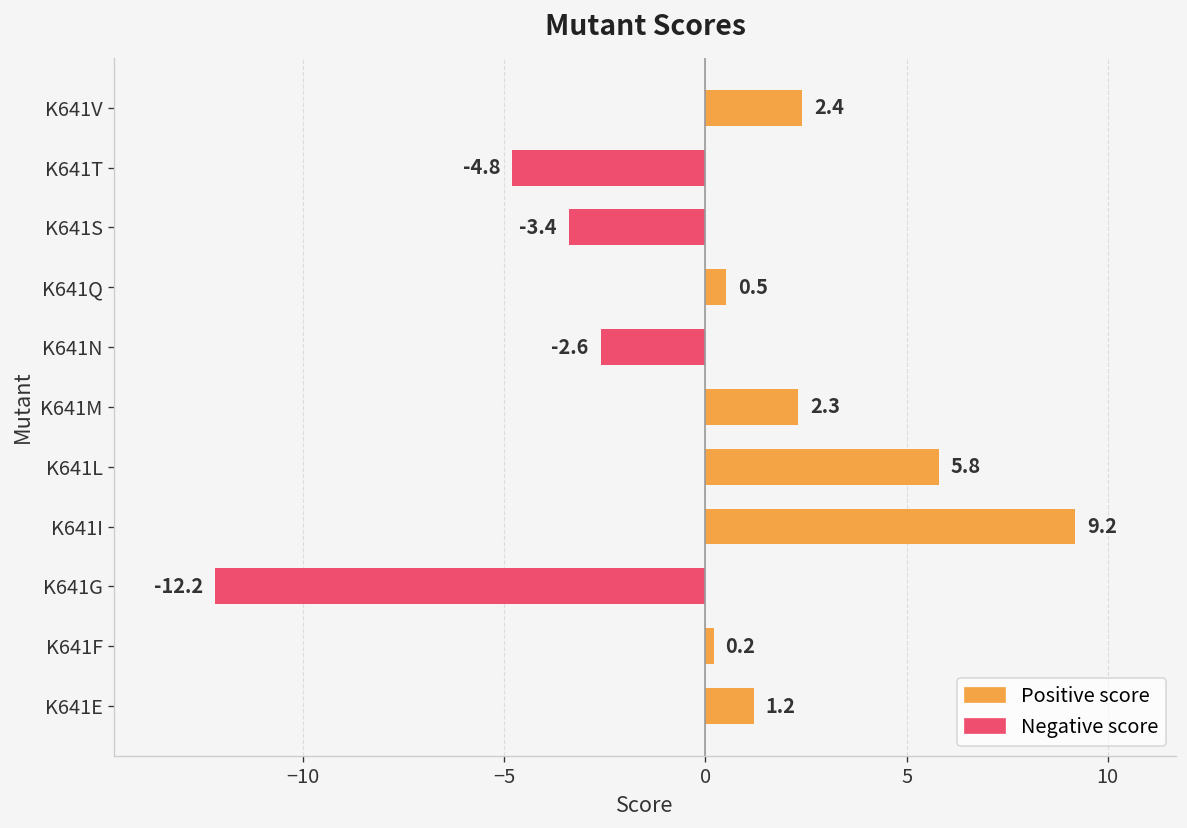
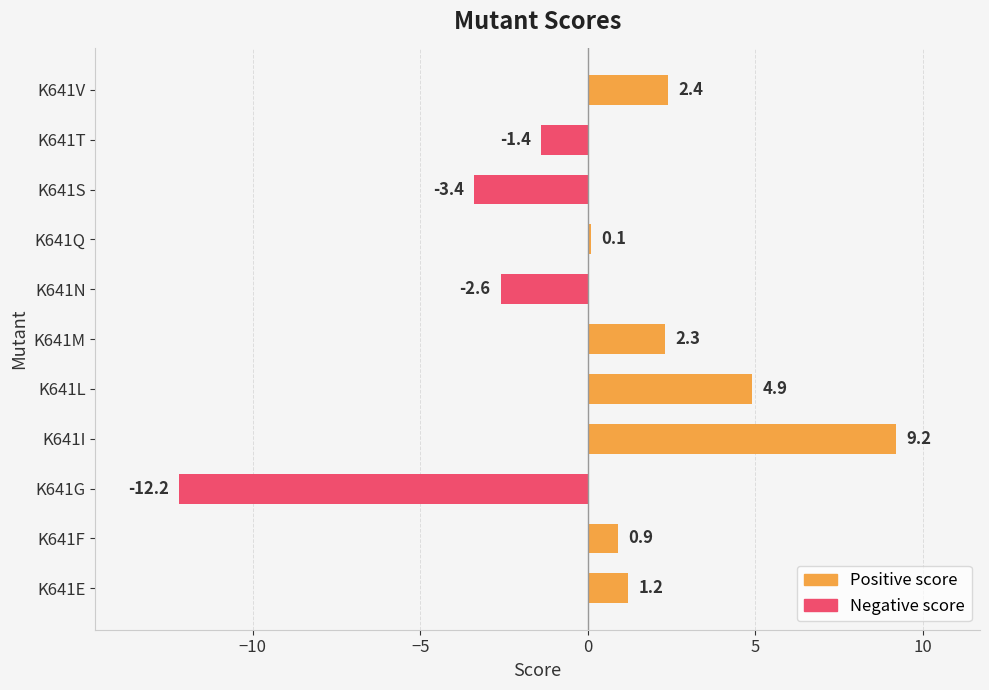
K641T: -4.8 -> -1.4
K641Q: 0.5 -> 0.1
K641L: 5.8 -> 4.9
K641F: 0.2 -> 0.9
